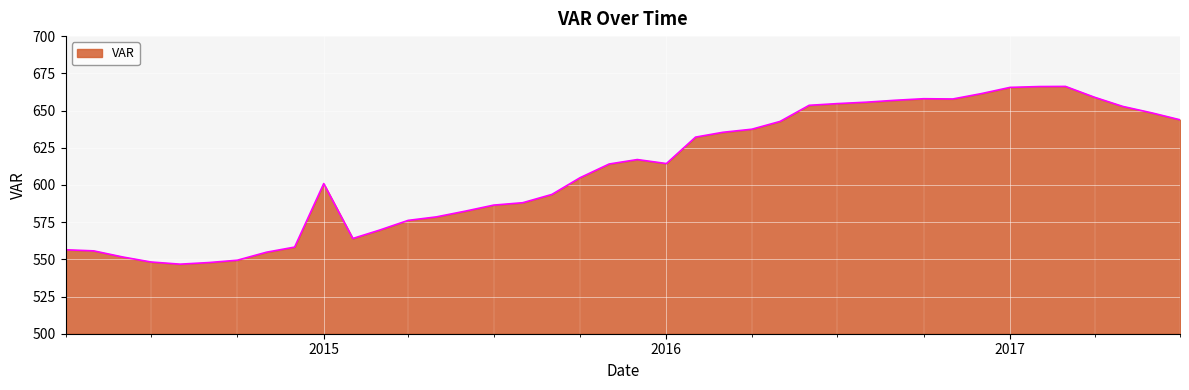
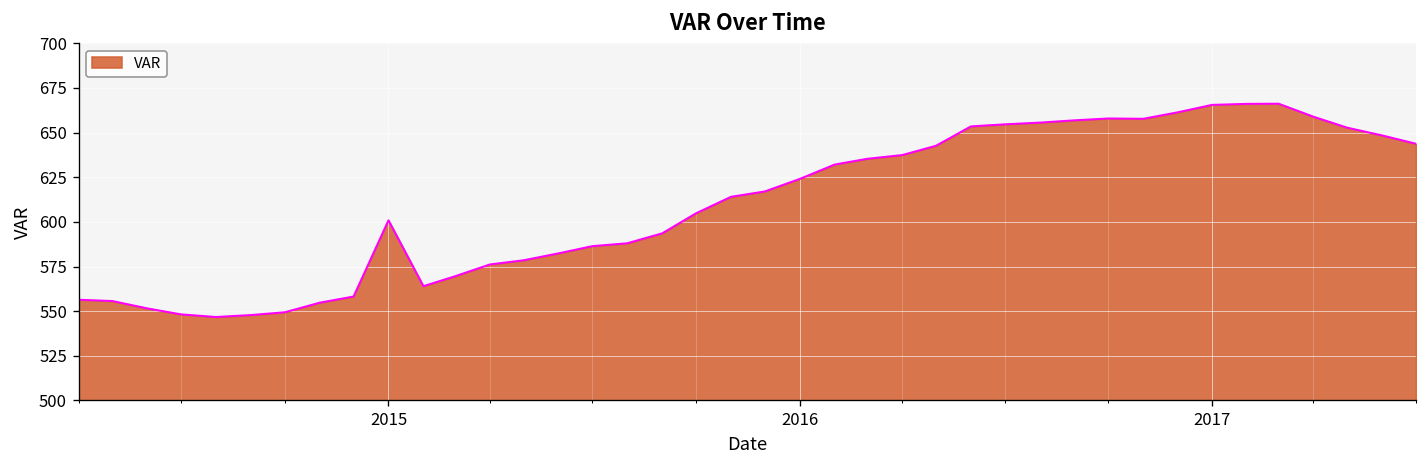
2016: 614 -> 624
